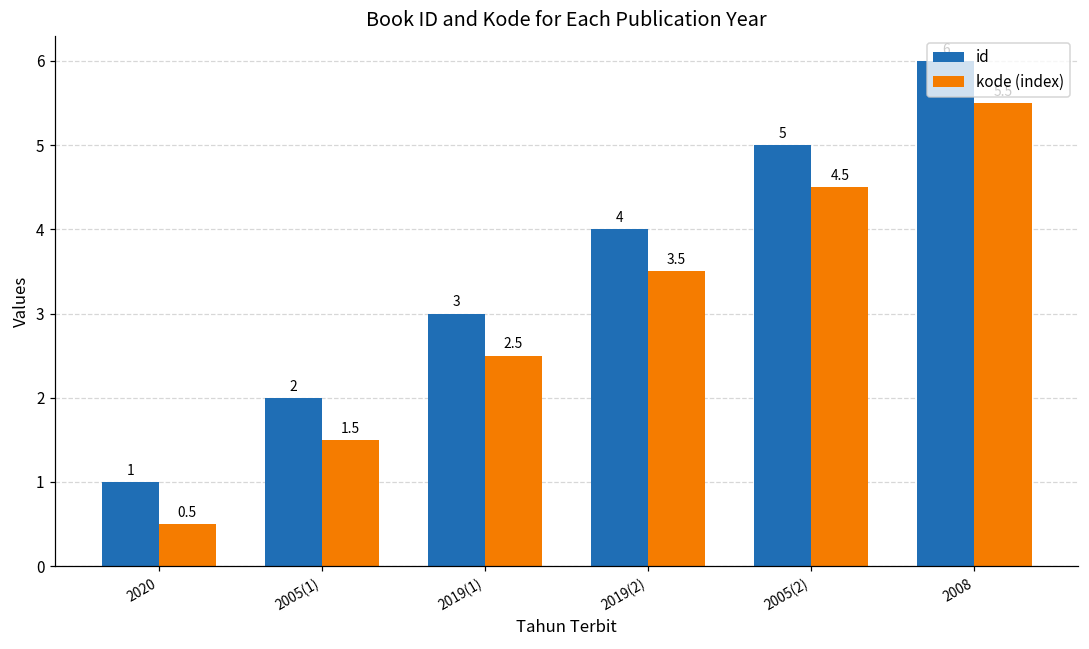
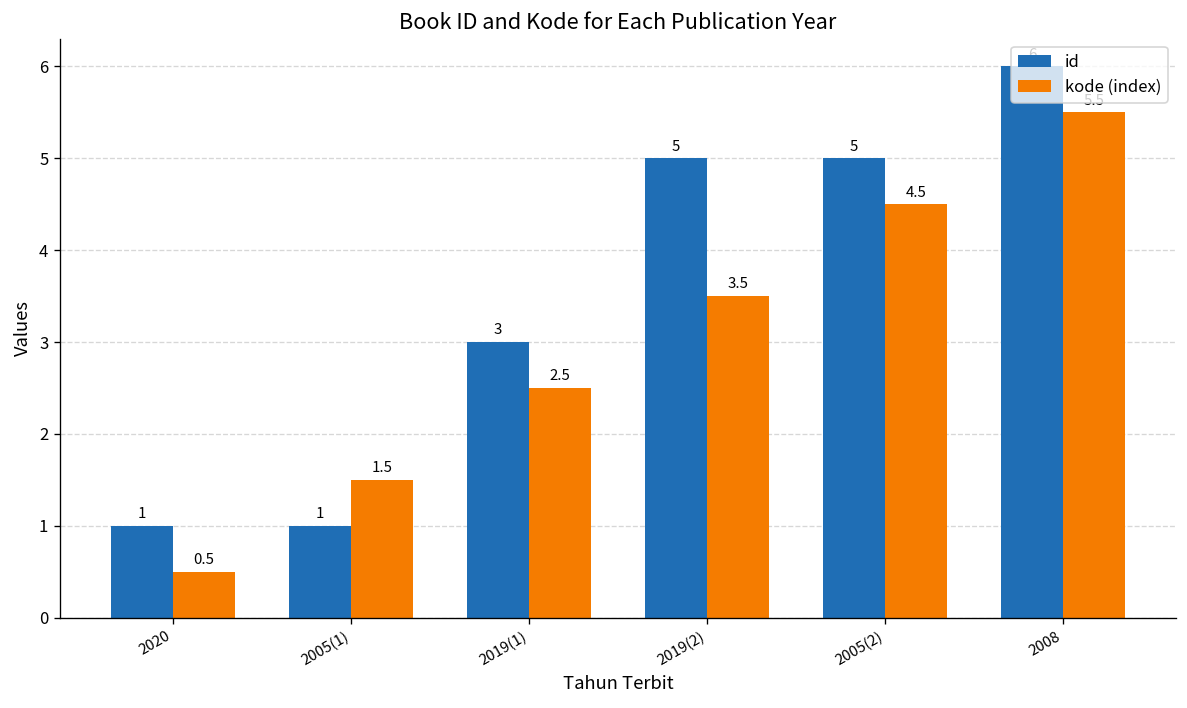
id, 2005(1): 2 -> 1
id, 2019(2): 4 -> 5
